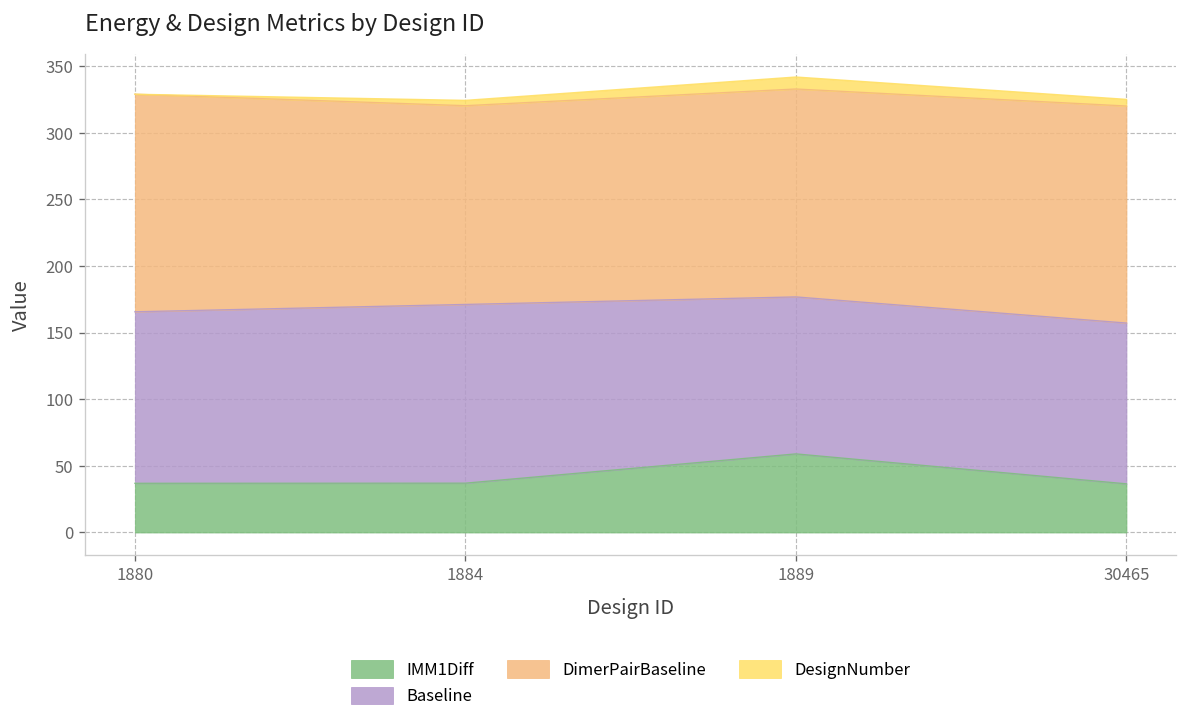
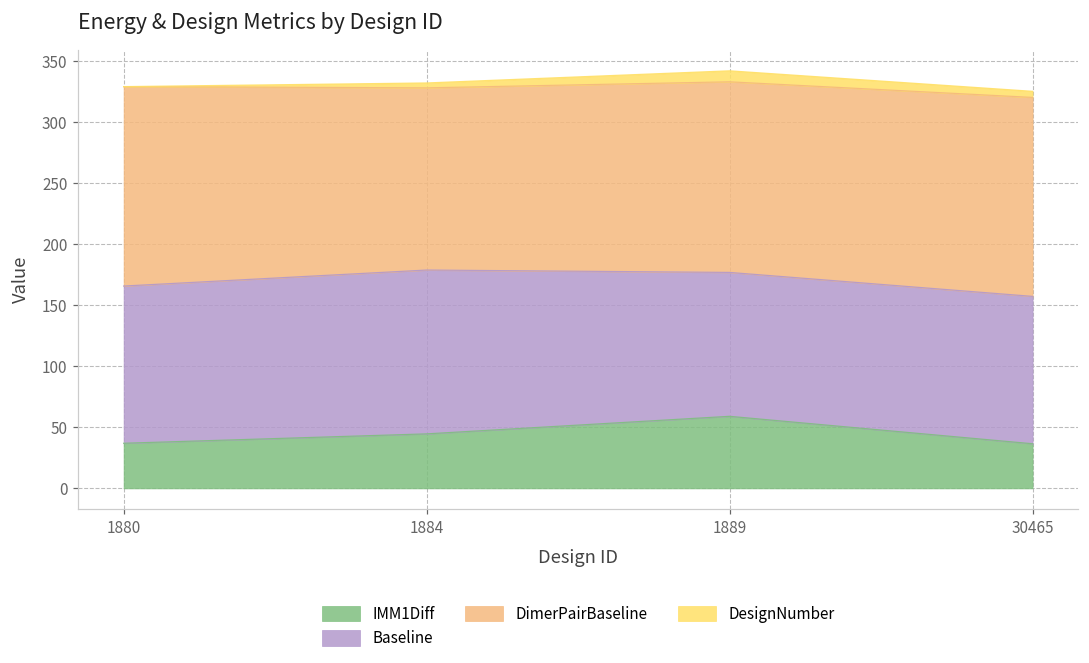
IMM1Diff, 1884: 37 -> 45
